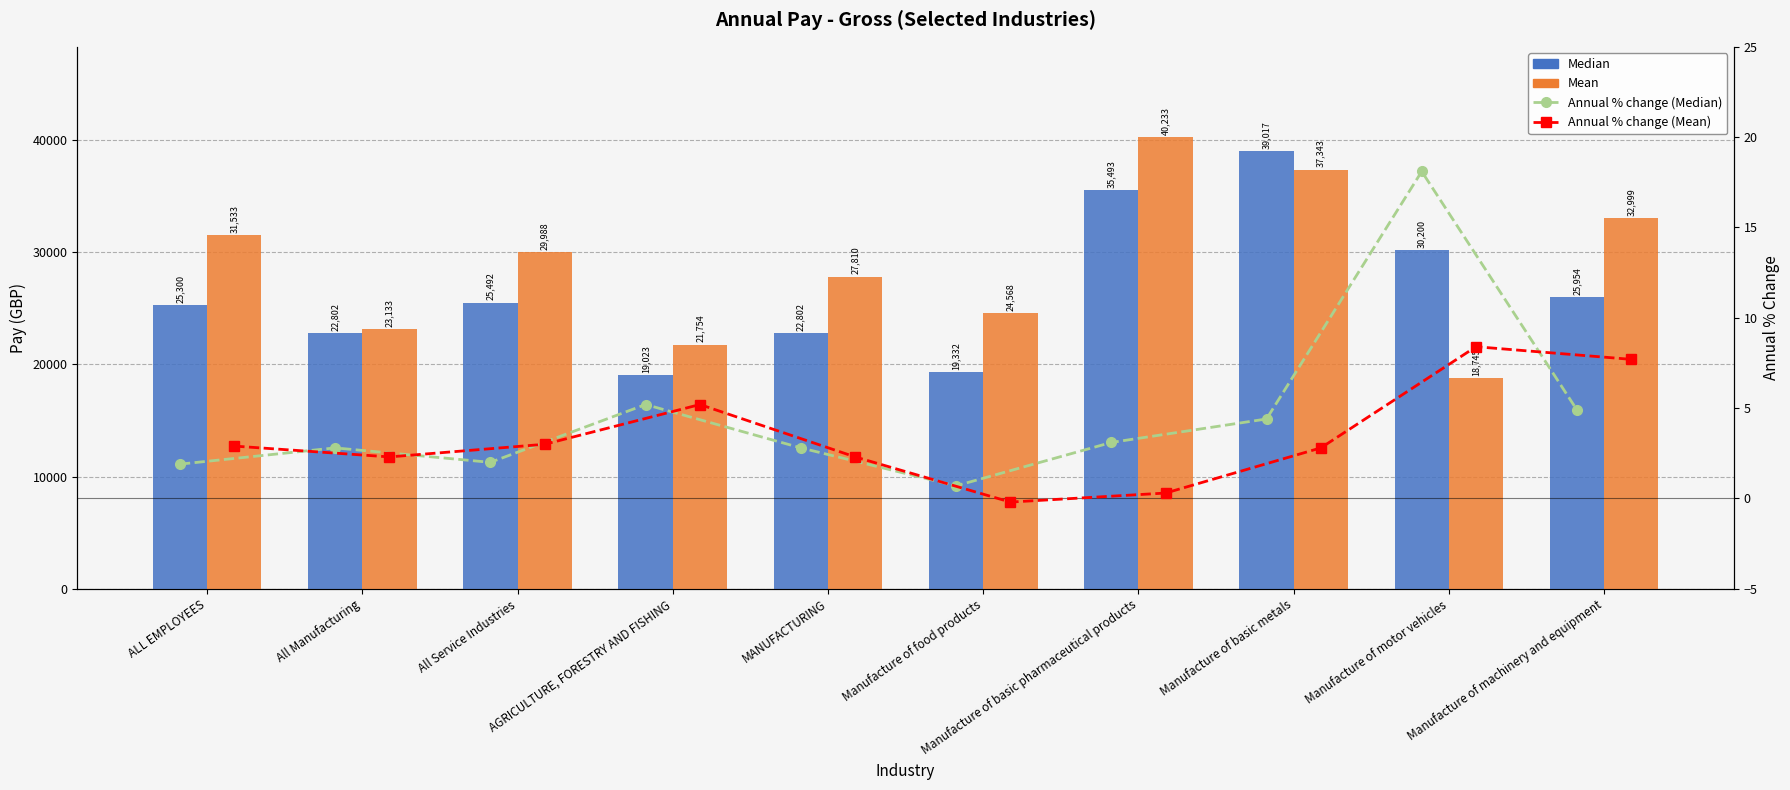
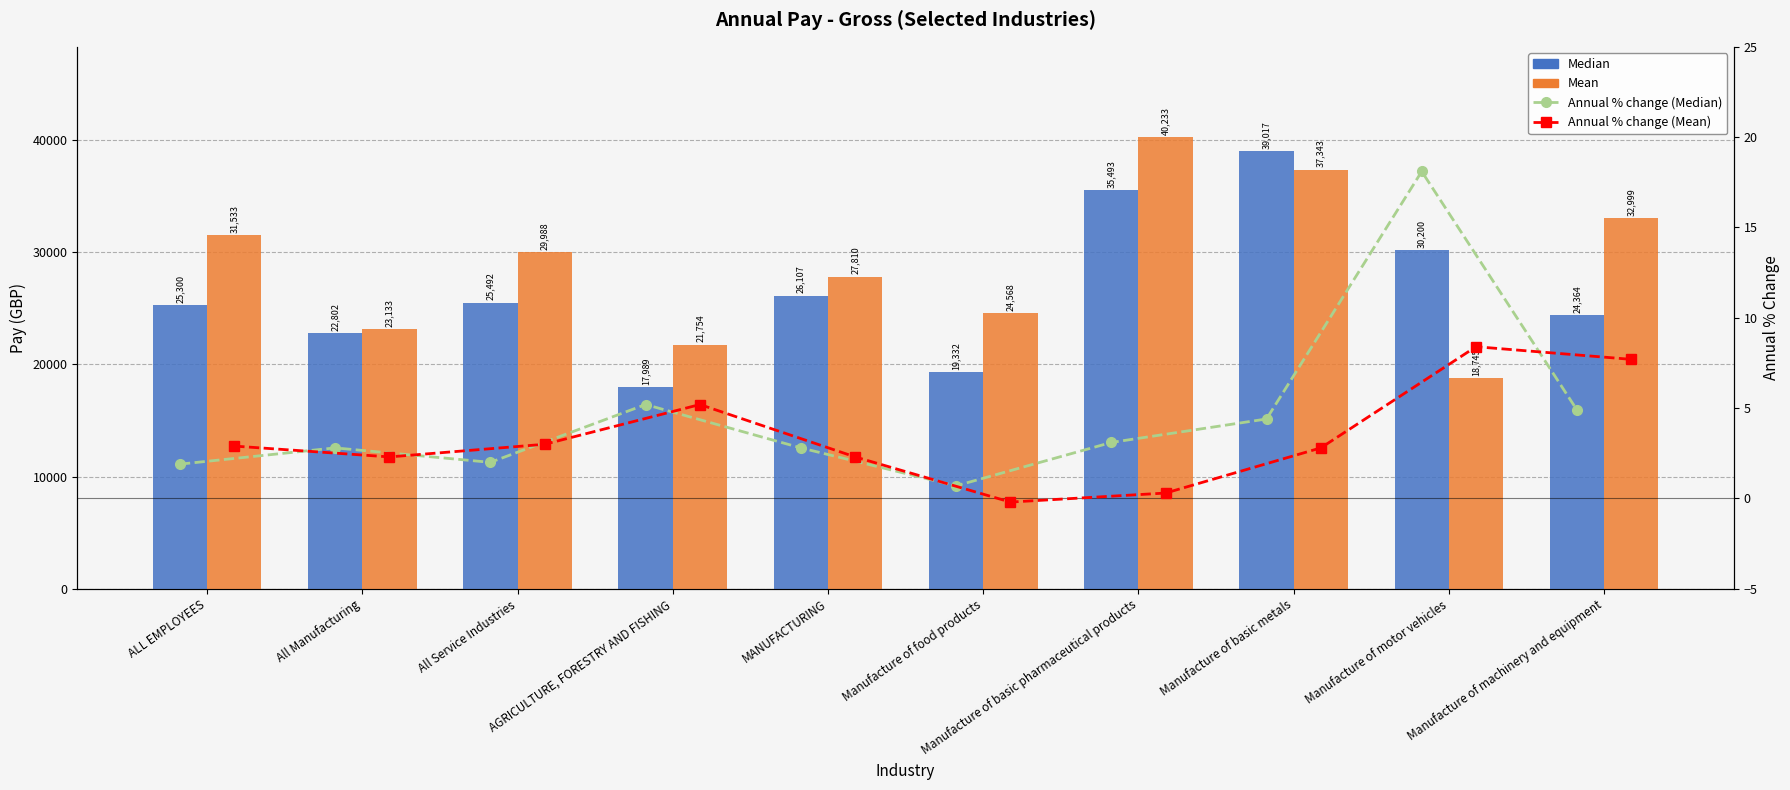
Median, AGRICULTURE, FORESTRY AND FISHING: 19,023 -> 17,989
Median, MANUFACTURING: 22,802 -> 26,107
Median, Manufacture of machinery and equipment: 25,954 -> 24,364
